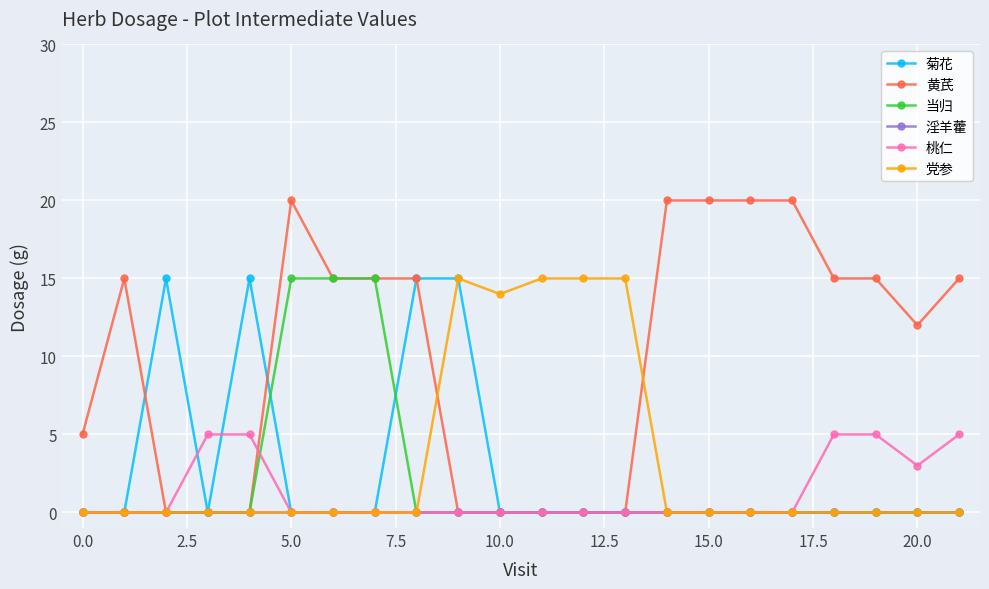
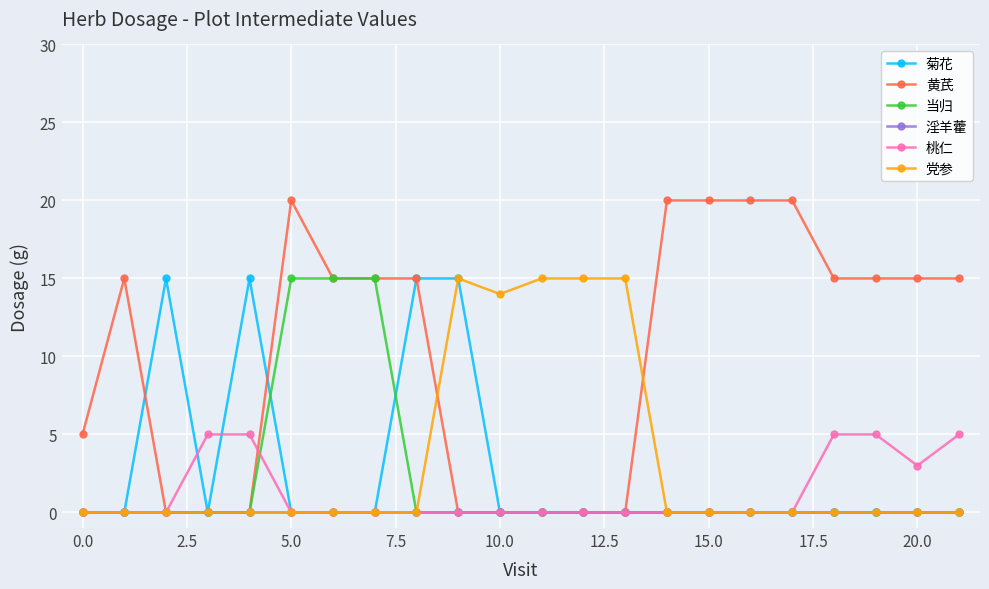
黄芪, 20.0: 12 -> 15
